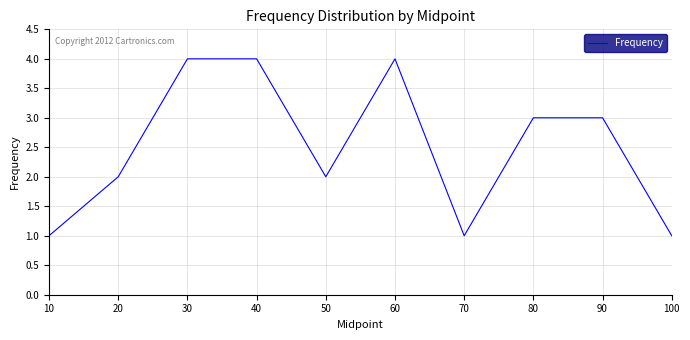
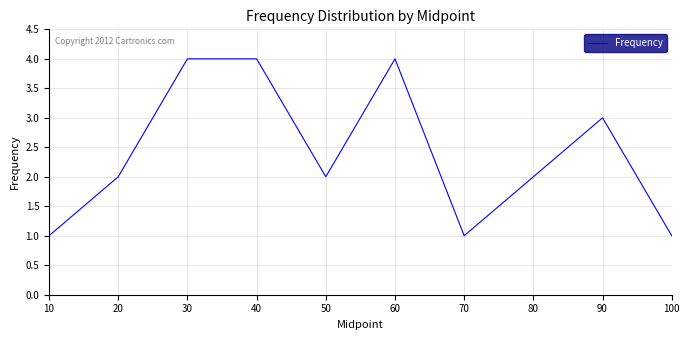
80: 3 -> 2
